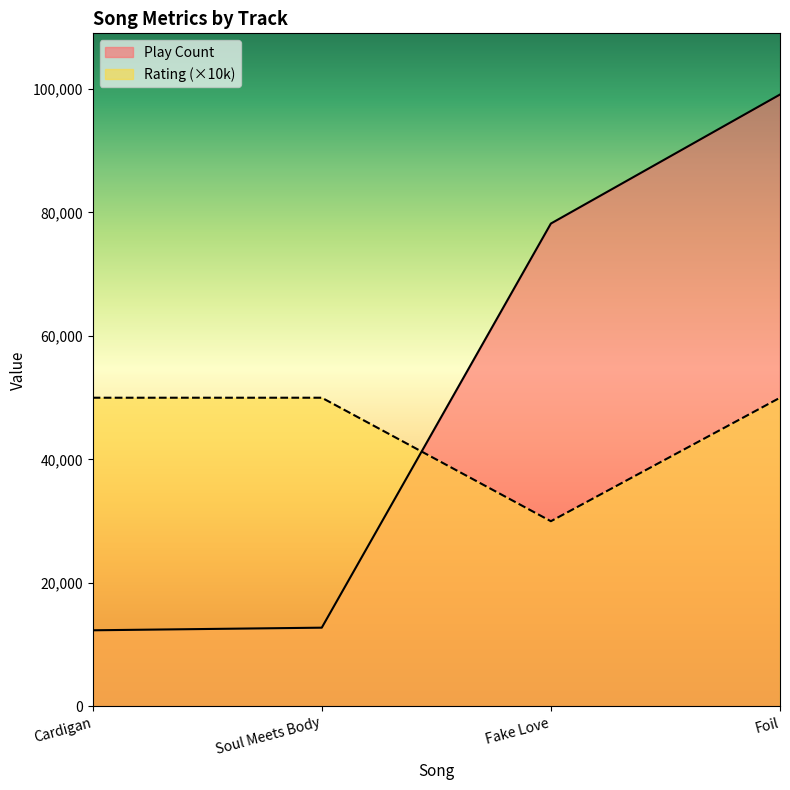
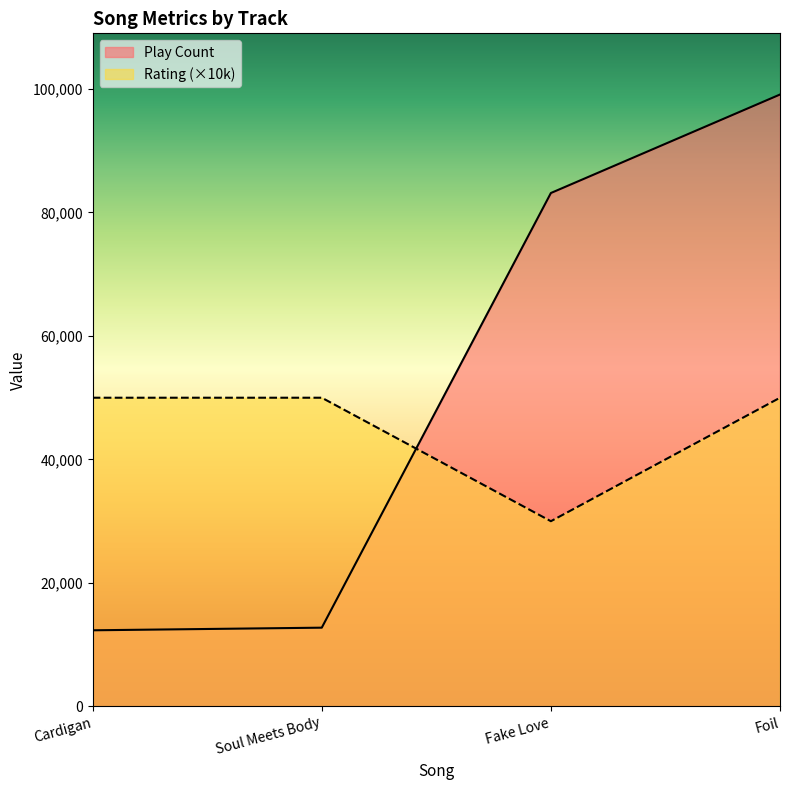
Play Count, Fake Love: 78,000 -> 83,000
